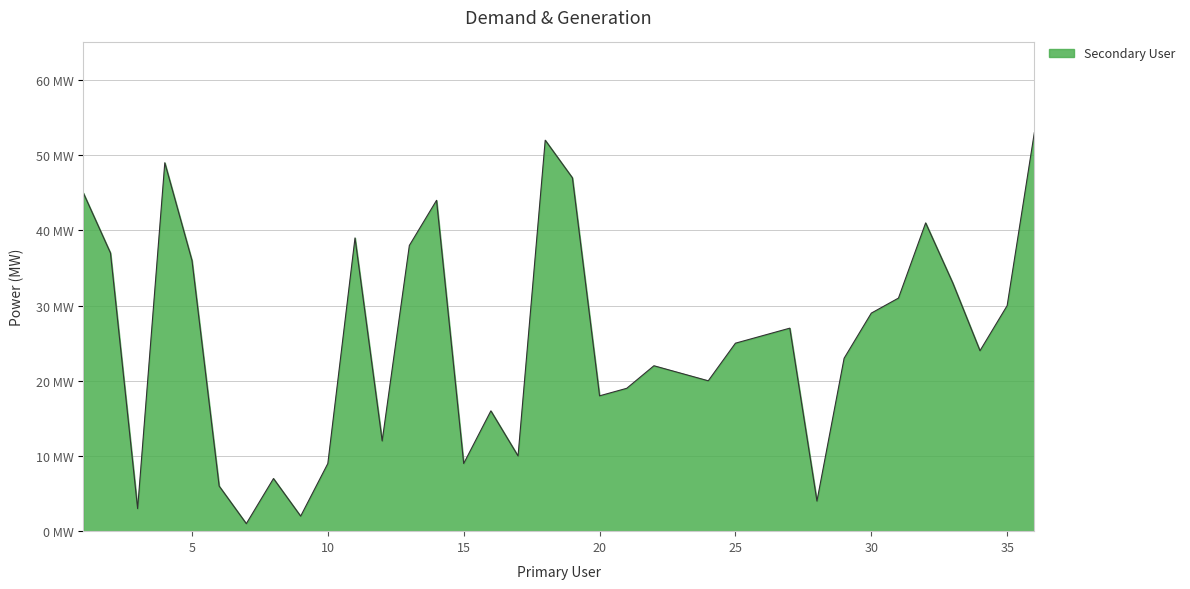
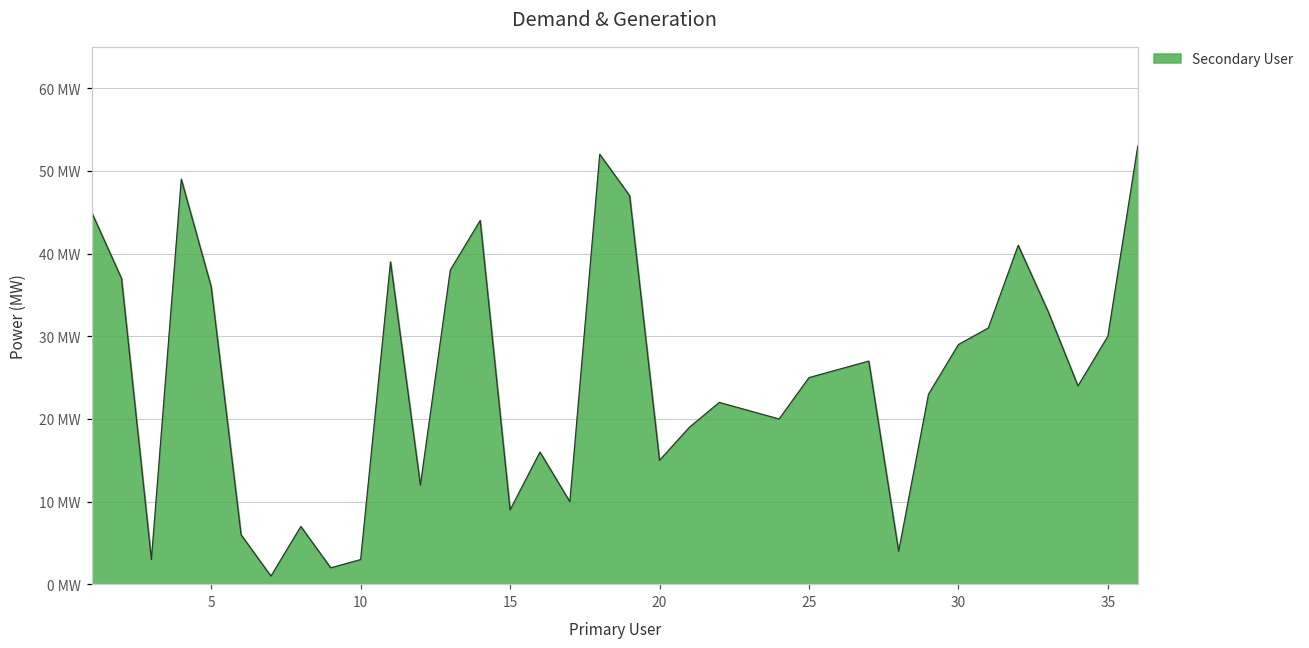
10: 9 MW -> 3 MW
20: 18 MW -> 15 MW
